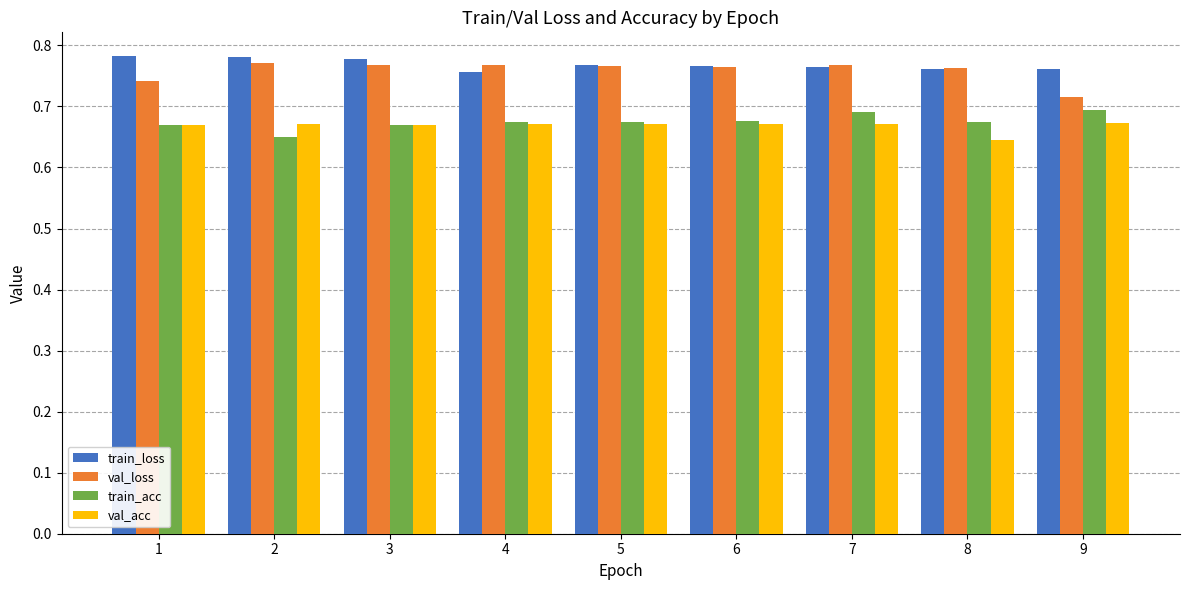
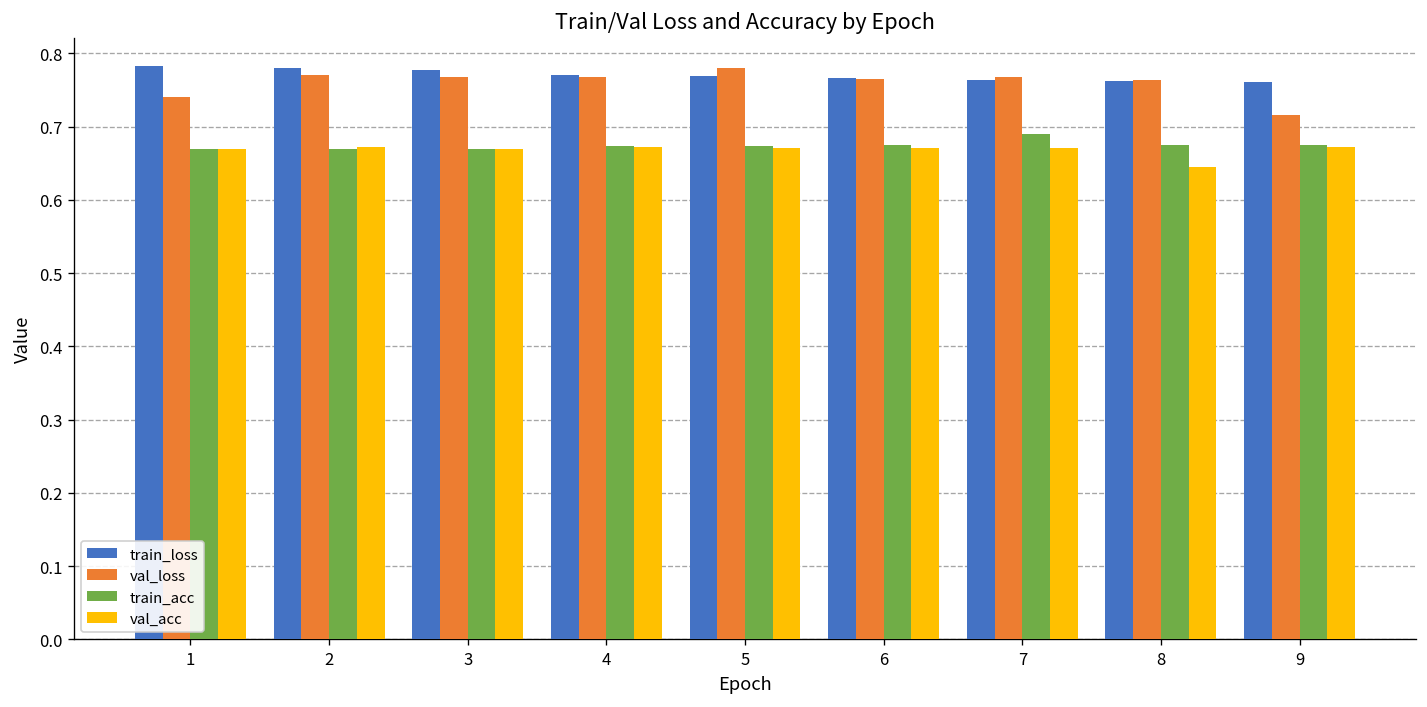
train_acc, 2: 0.65 -> 0.67
train_loss, 4: 0.76 -> 0.77
val_loss, 5: 0.77 -> 0.78
train_acc, 9: 0.69 -> 0.68
